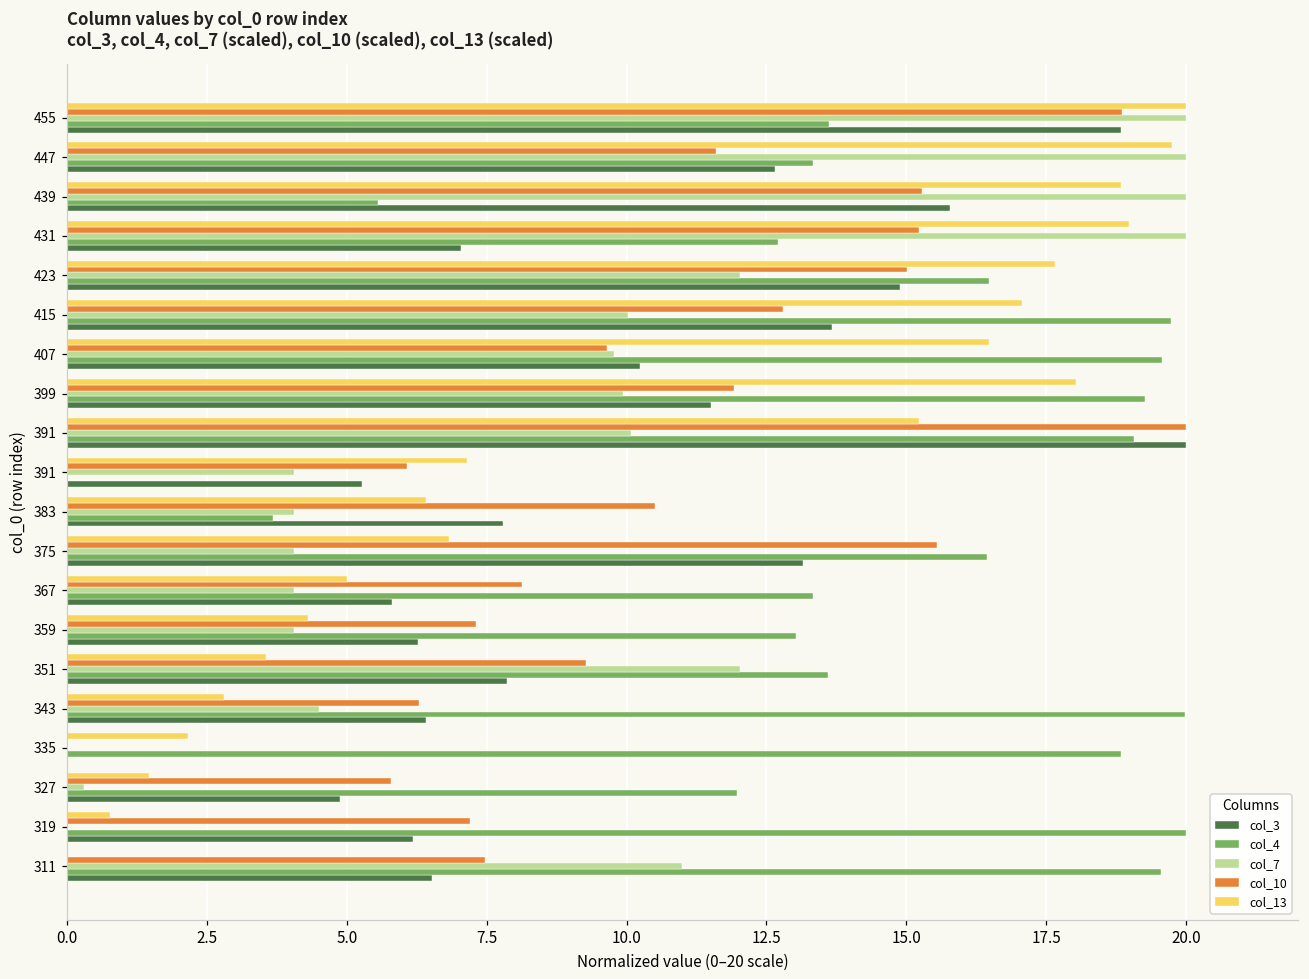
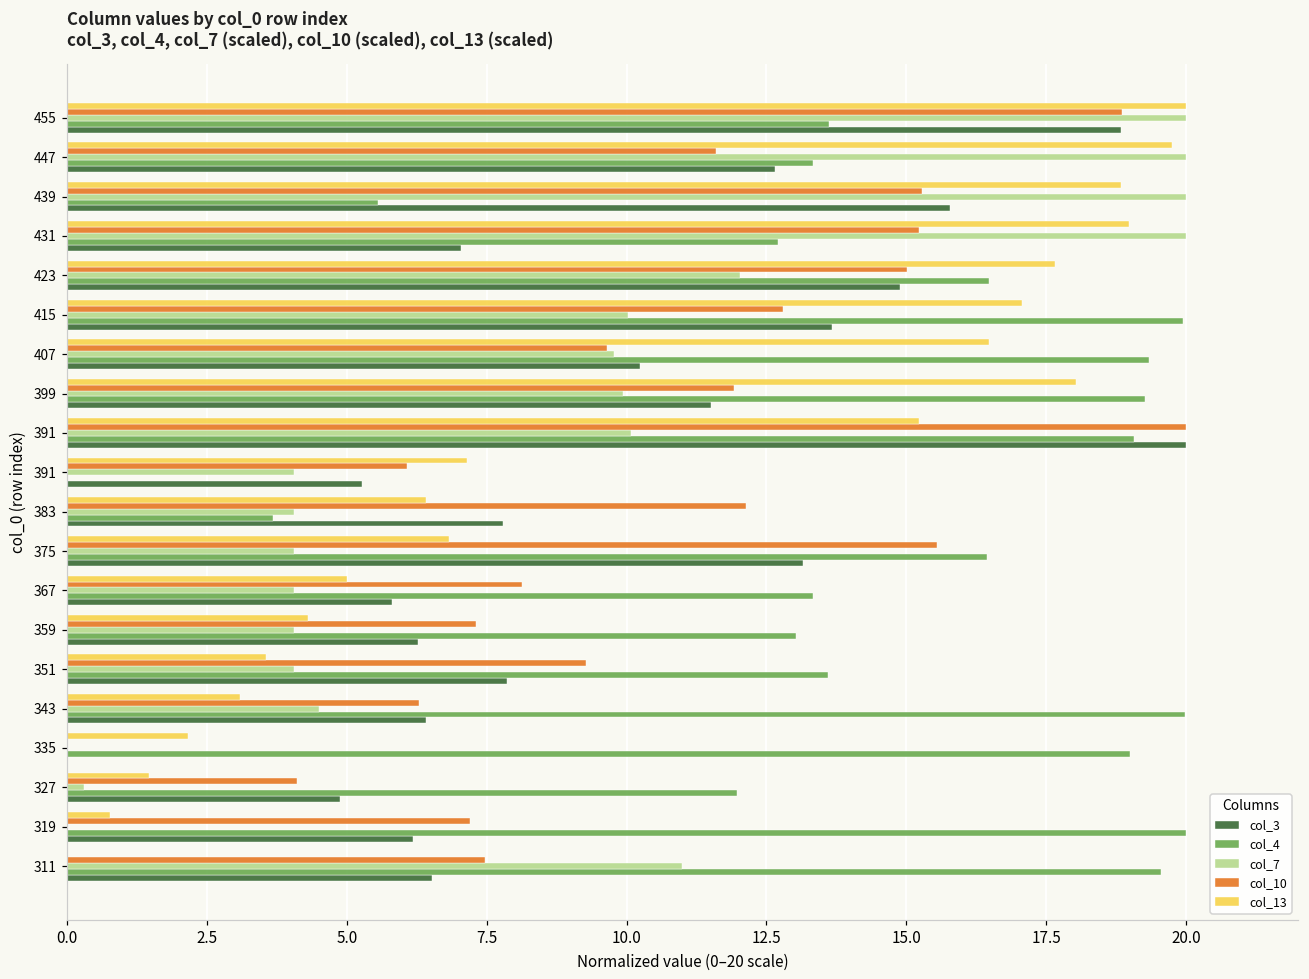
col_4, 415: 19.7 -> 19.9
col_4, 407: 19.6 -> 19.3
col_10, 383: 10.5 -> 12.1
col_7, 351: 12.0 -> 4.0
col_13, 343: 2.8 -> 3.1
col_4, 335: 18.8 -> 19.0
col_10, 327: 5.8 -> 4.1
